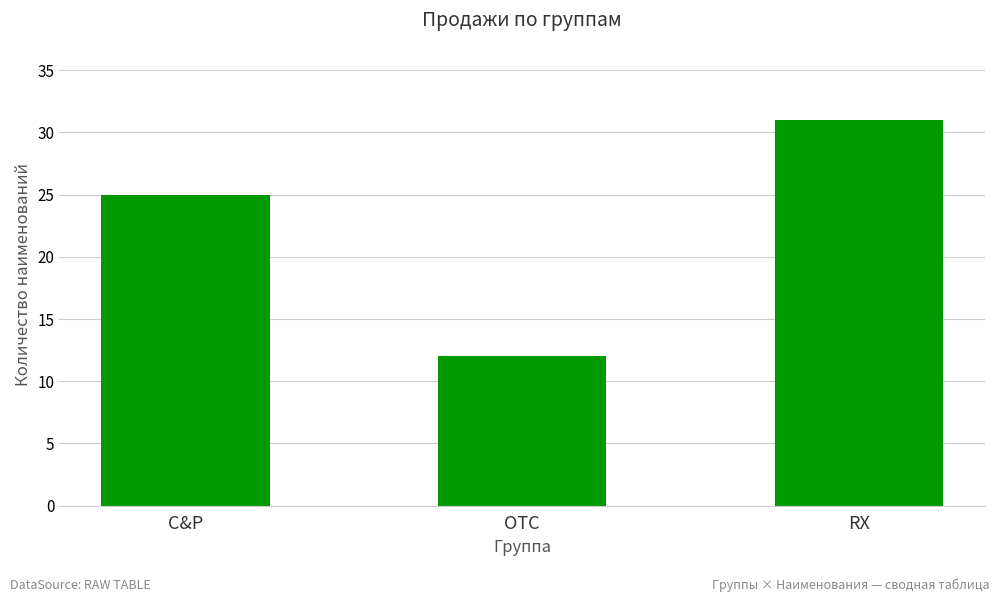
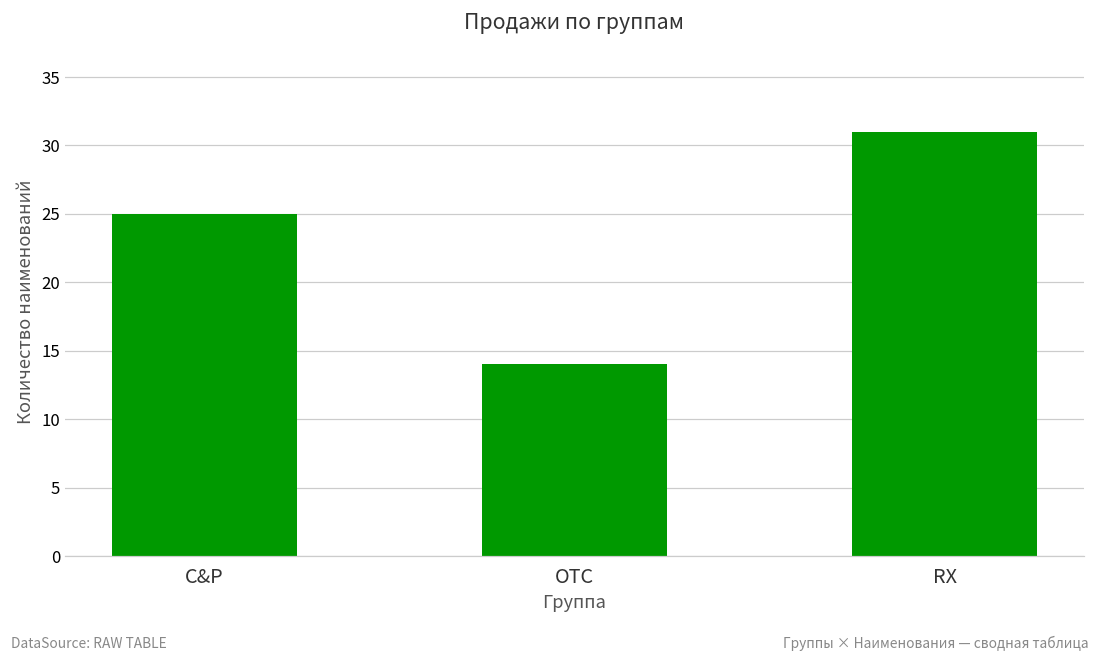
OTC: 12 -> 14
